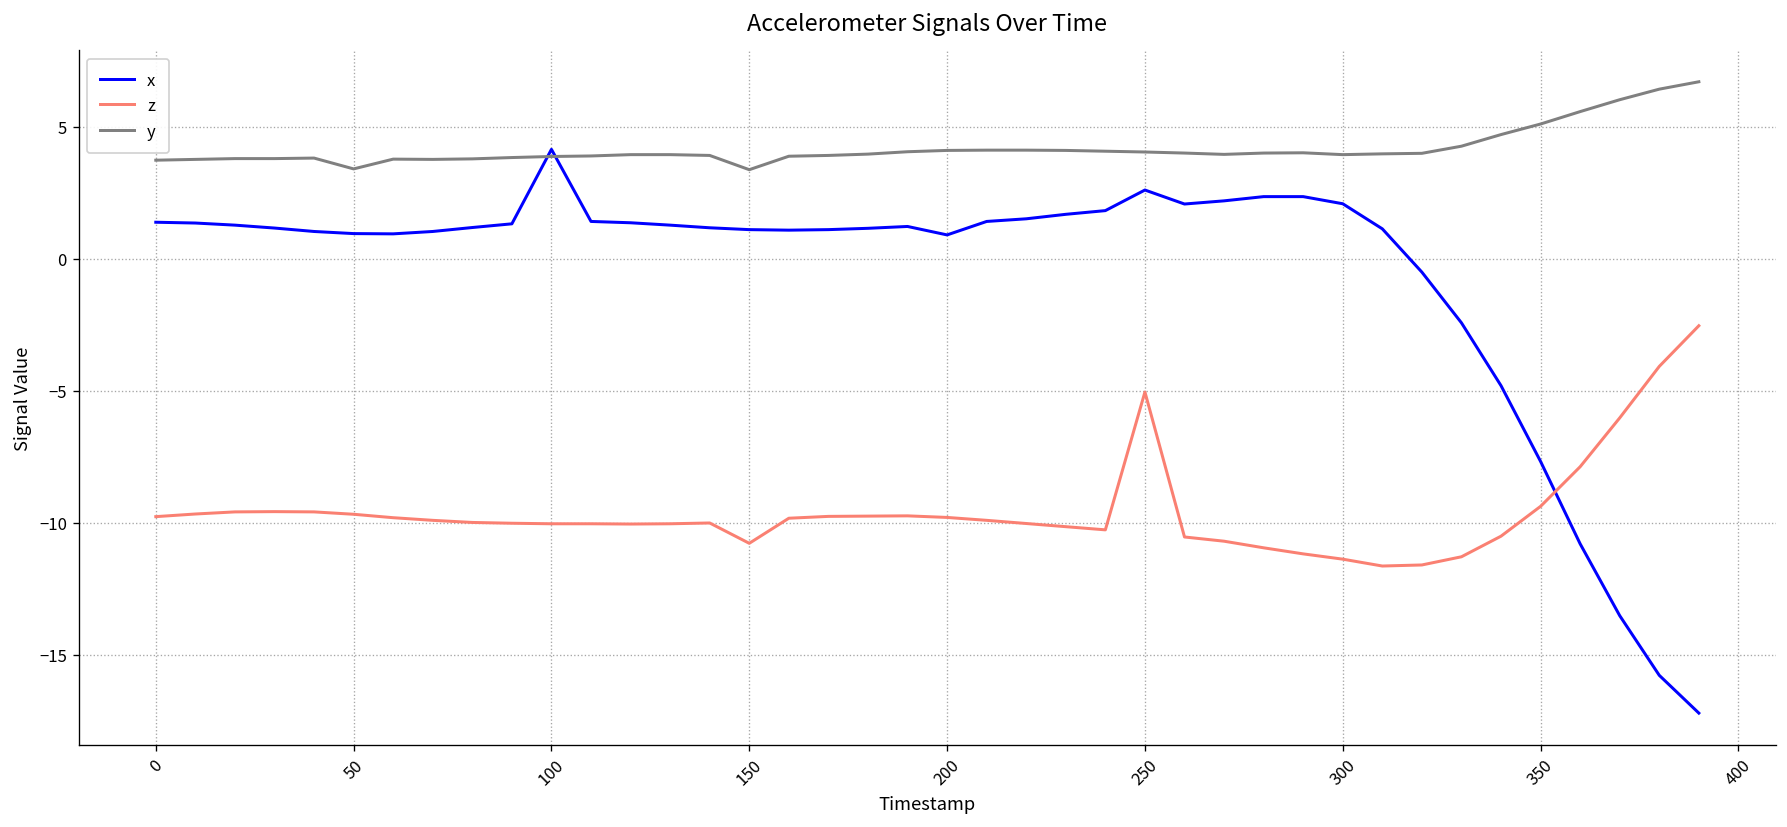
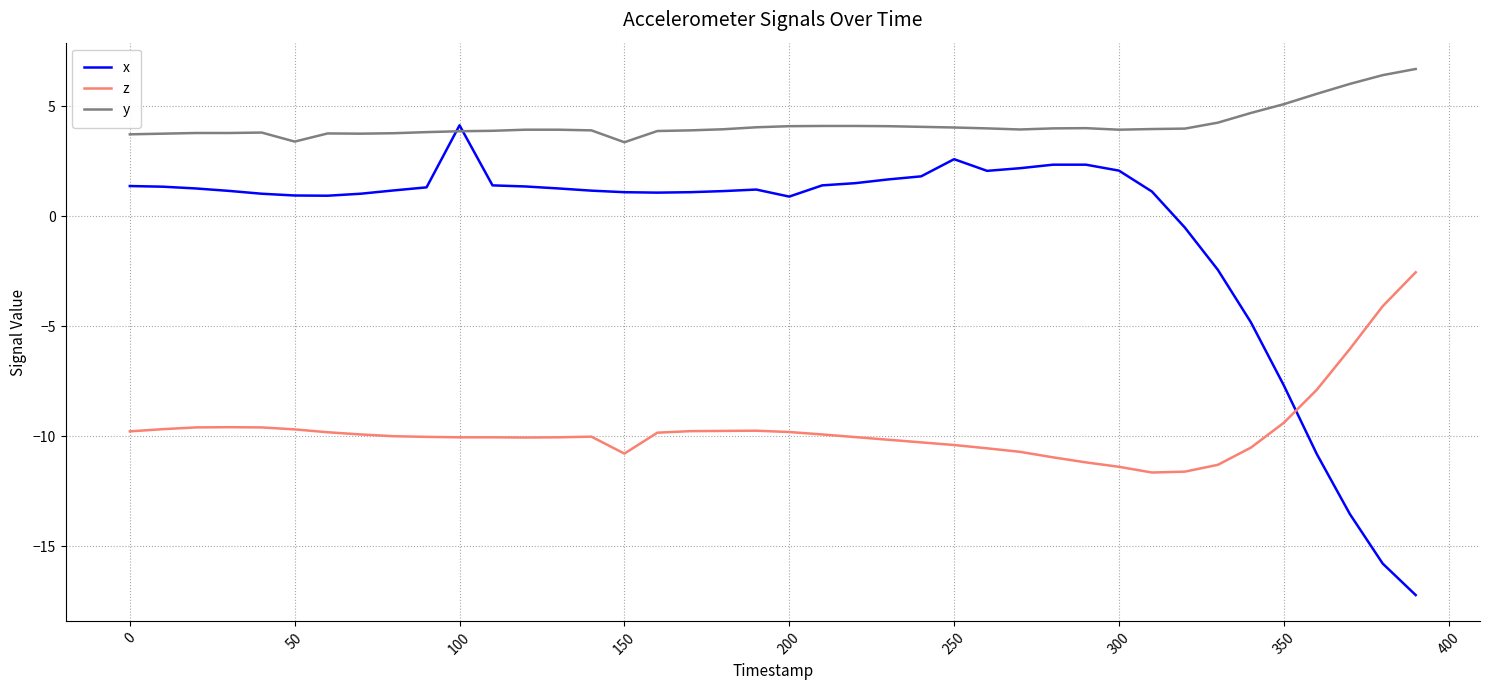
z, 250: -5.1 -> -10.4
